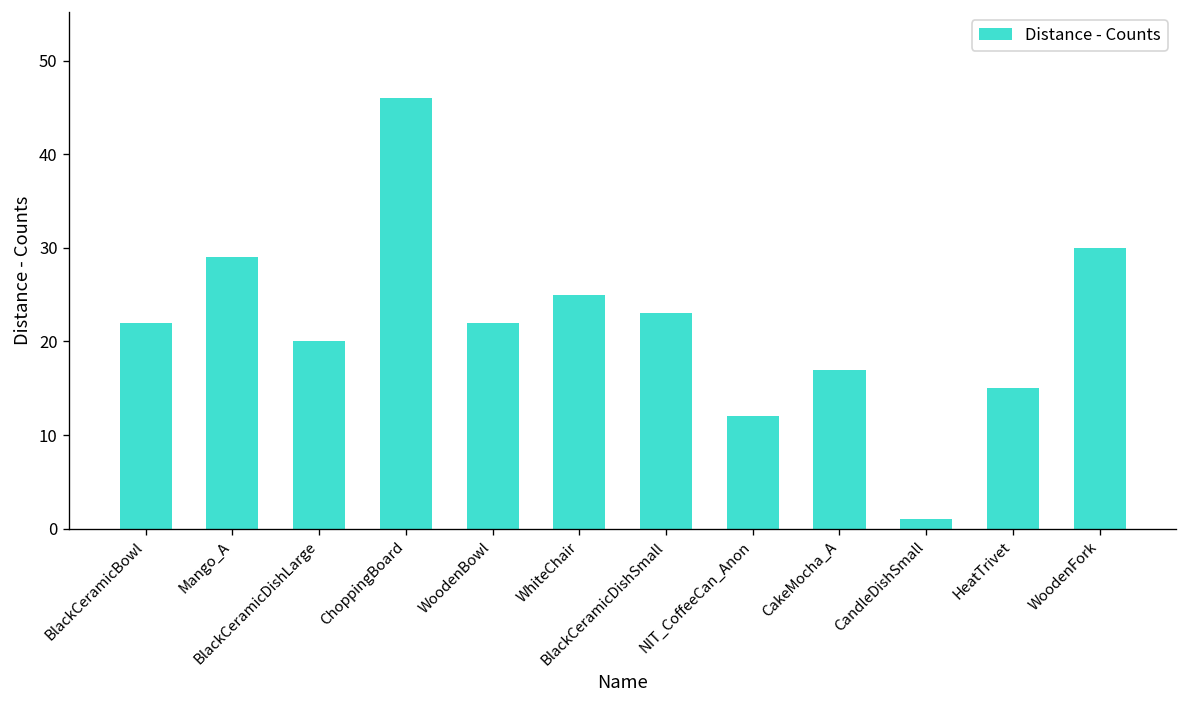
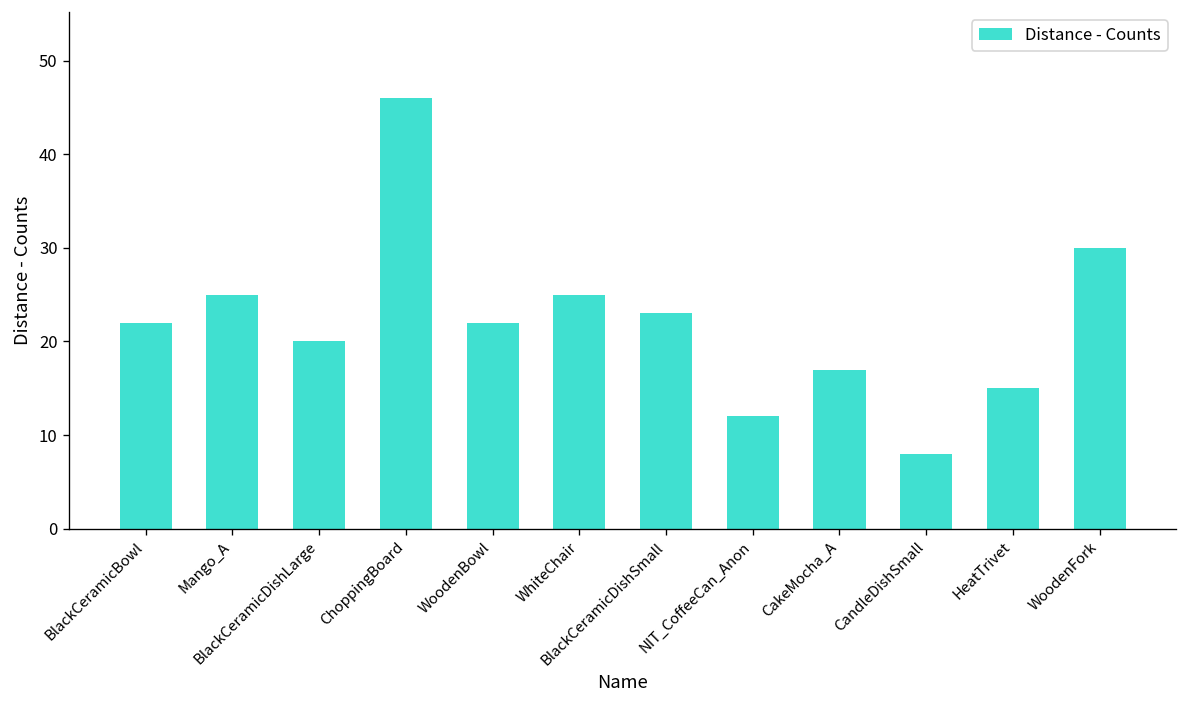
Mango_A: 29 -> 25
CandleDishSmall: 1 -> 8
